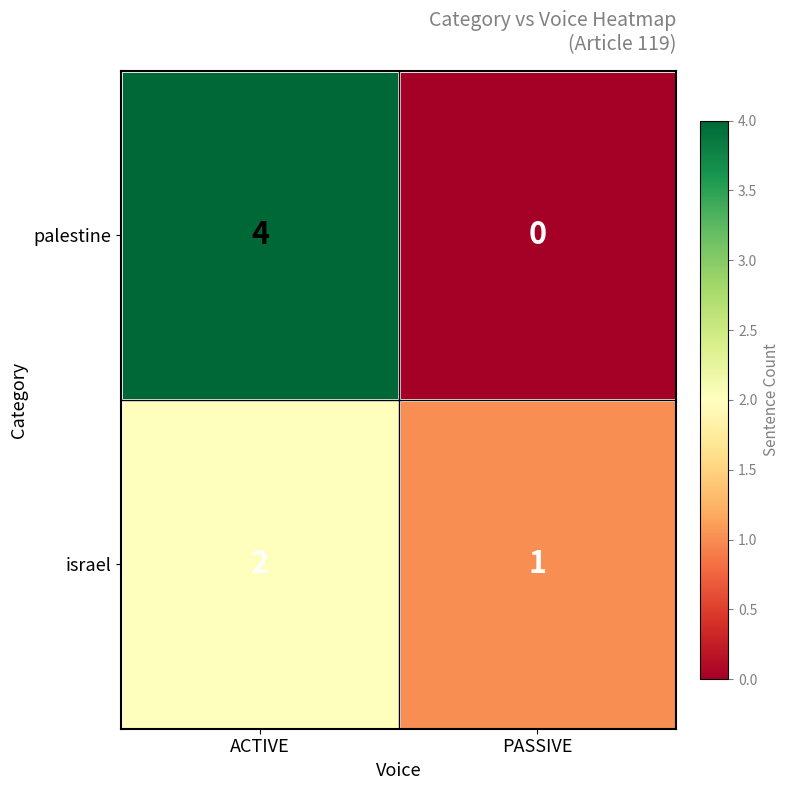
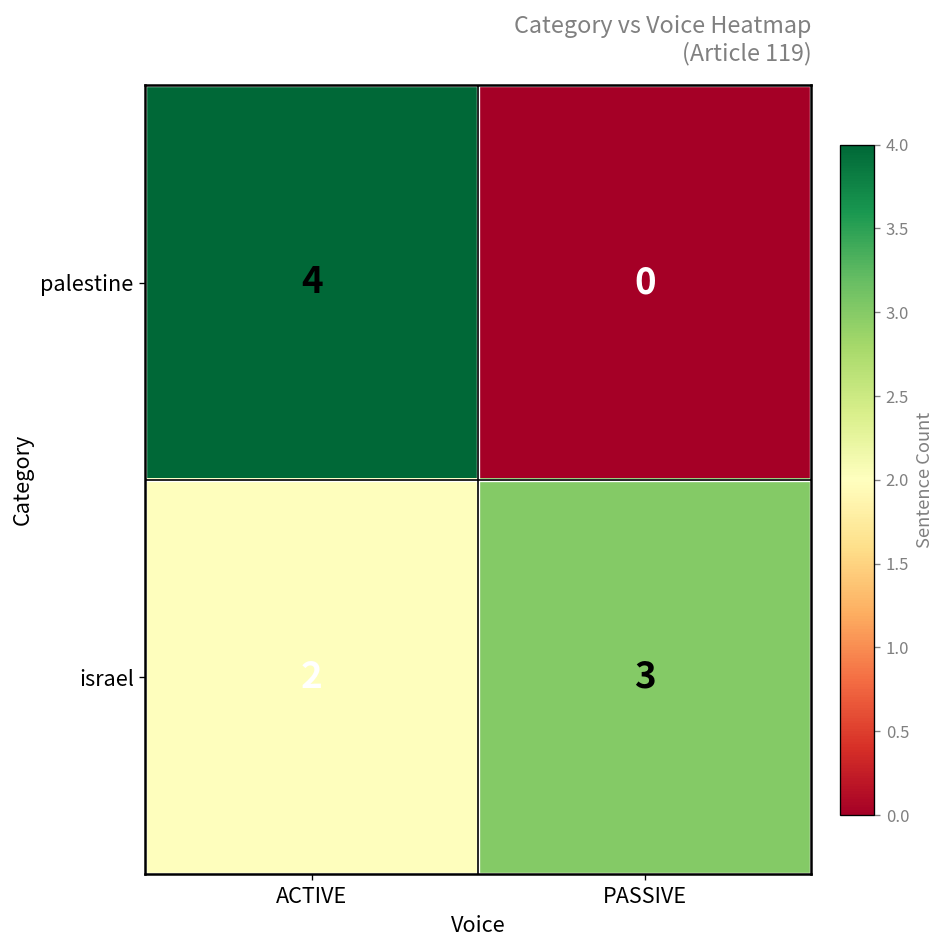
israel, PASSIVE: 1 -> 3
